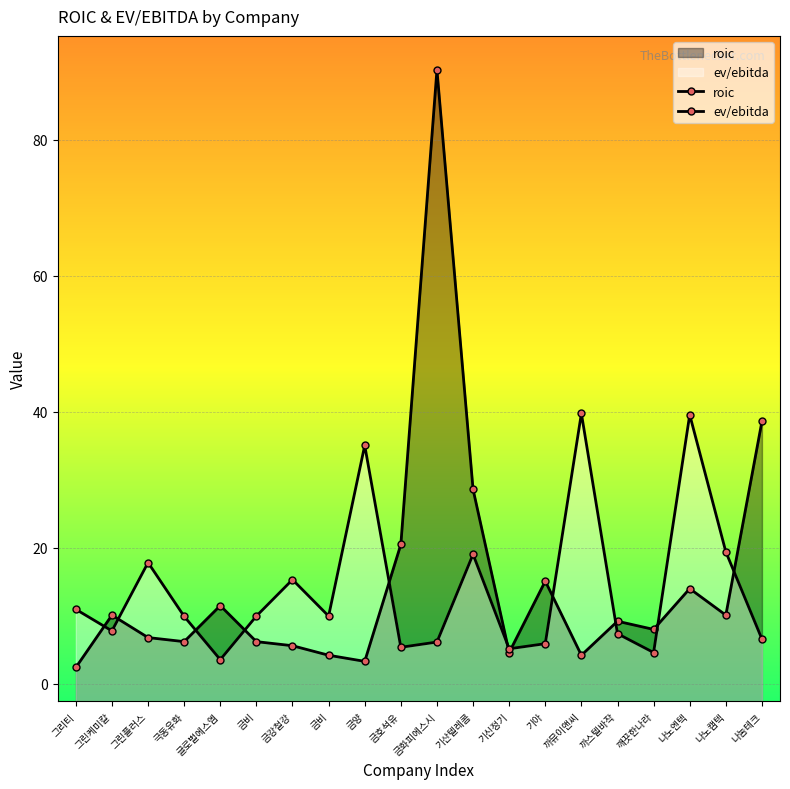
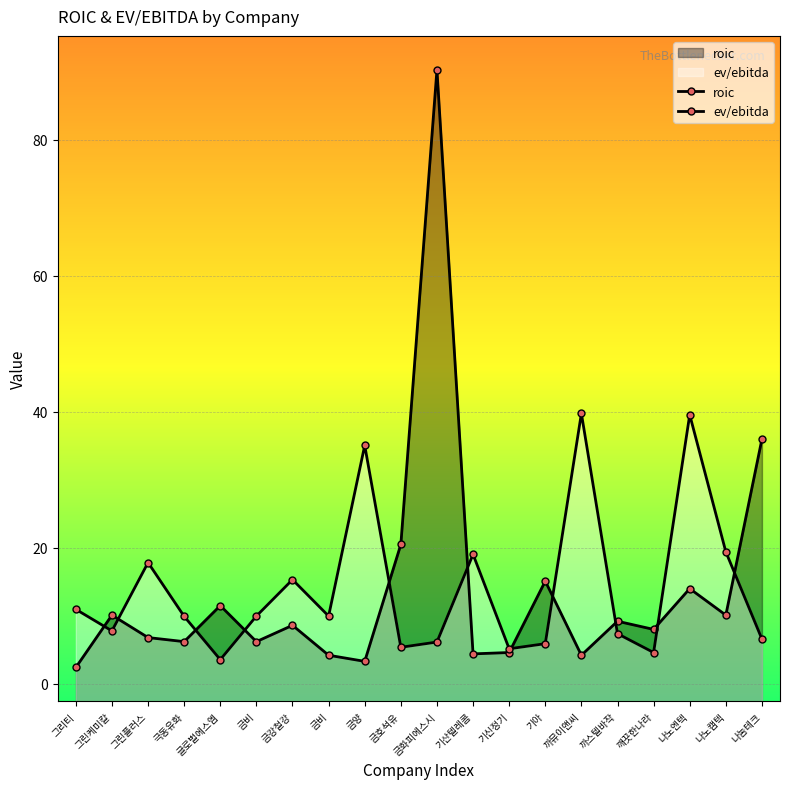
roic, 금강철강: 6 -> 9
roic, 기산텔레콤: 29 -> 4
roic, 나눔테크: 39 -> 36
